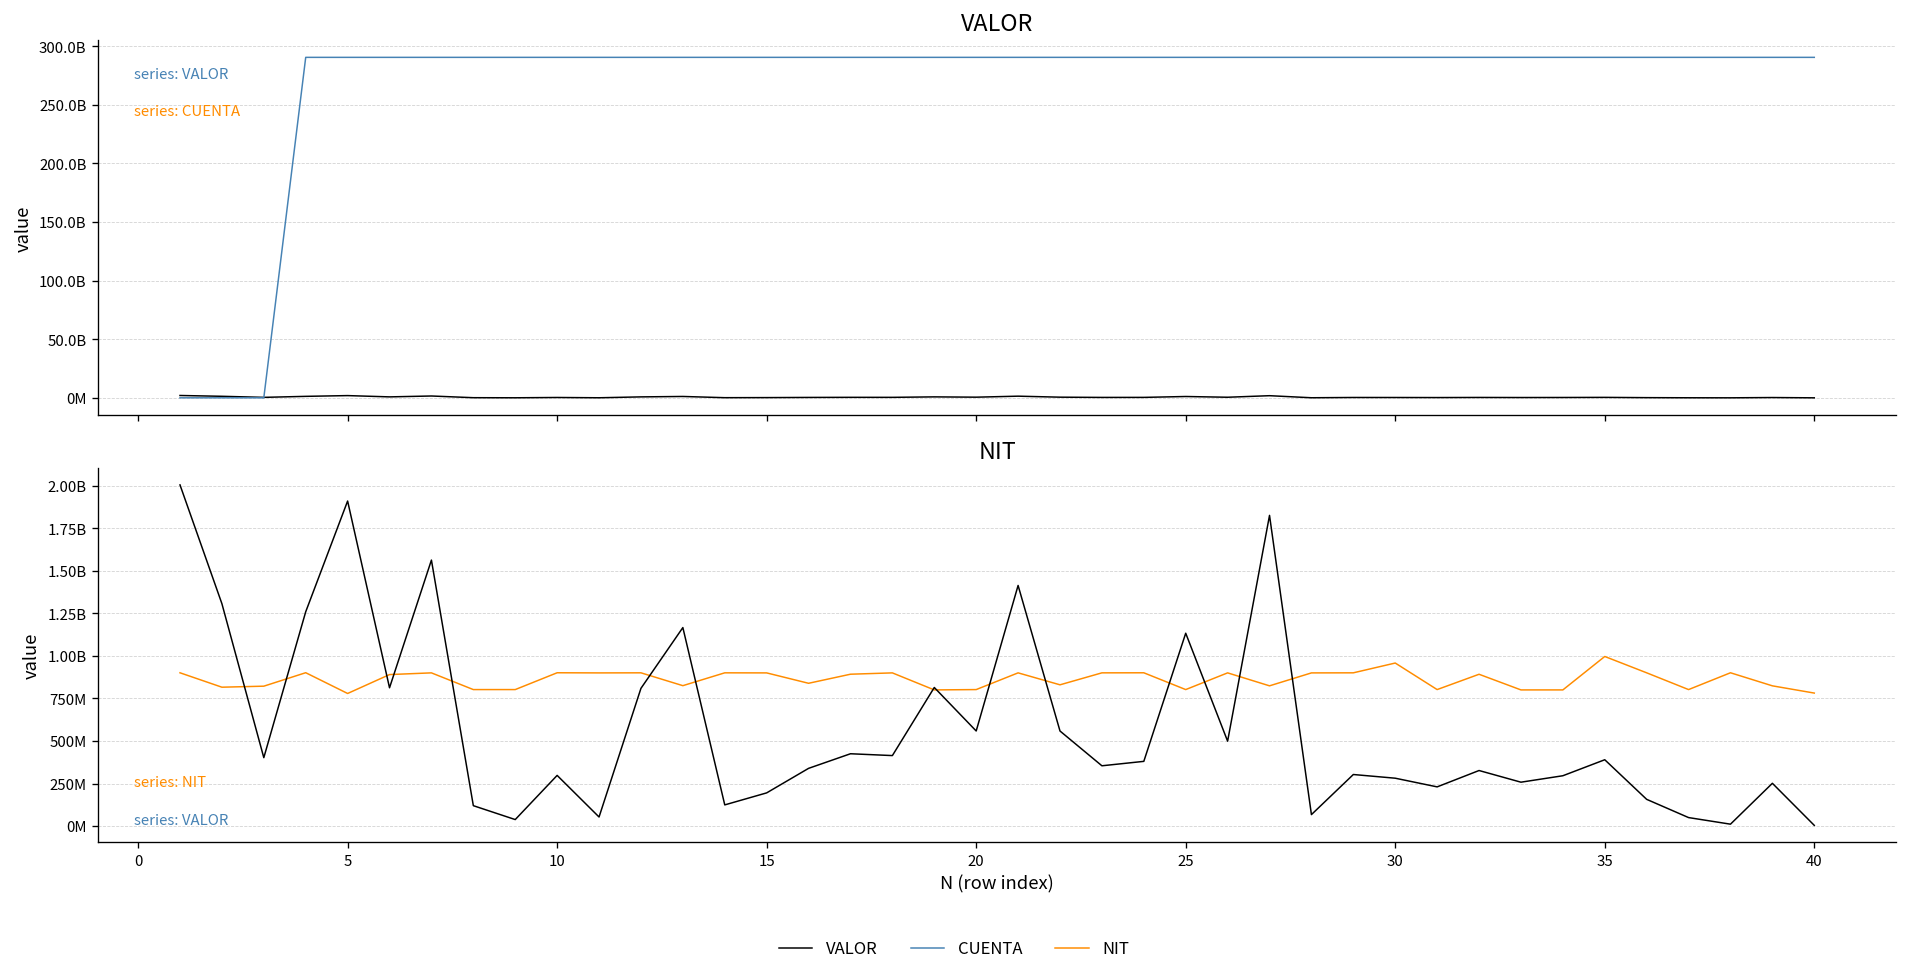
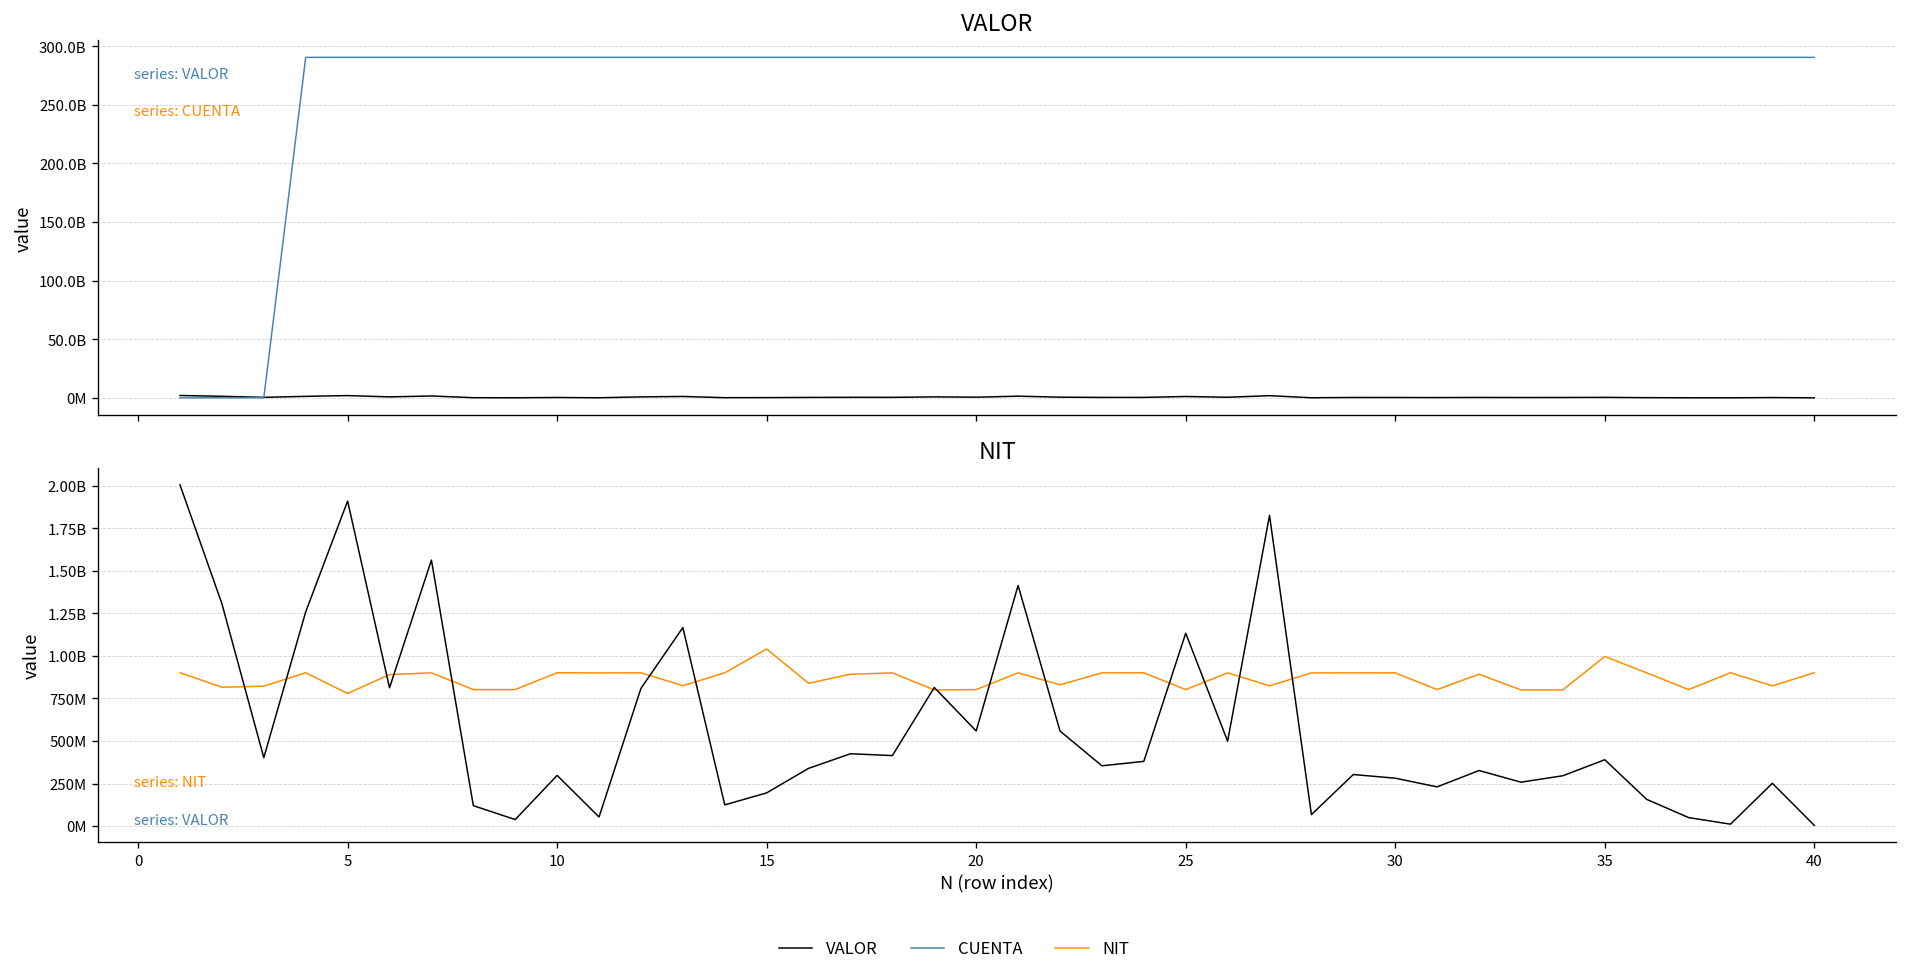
NIT, NIT, 15: 900000000 -> 1040000000
NIT, NIT, 30: 960000000 -> 900000000
NIT, NIT, 40: 780000000 -> 900000000
